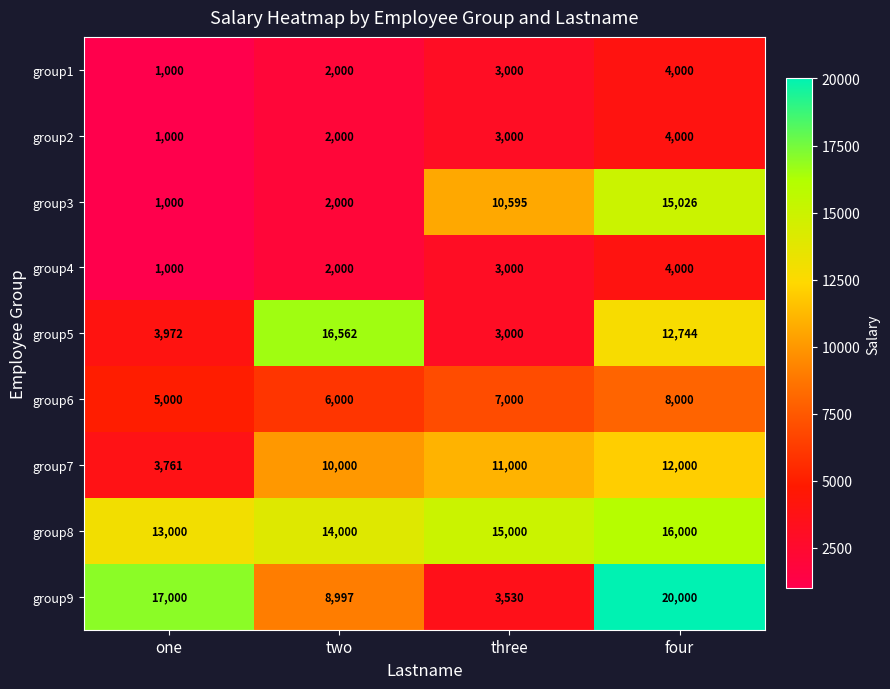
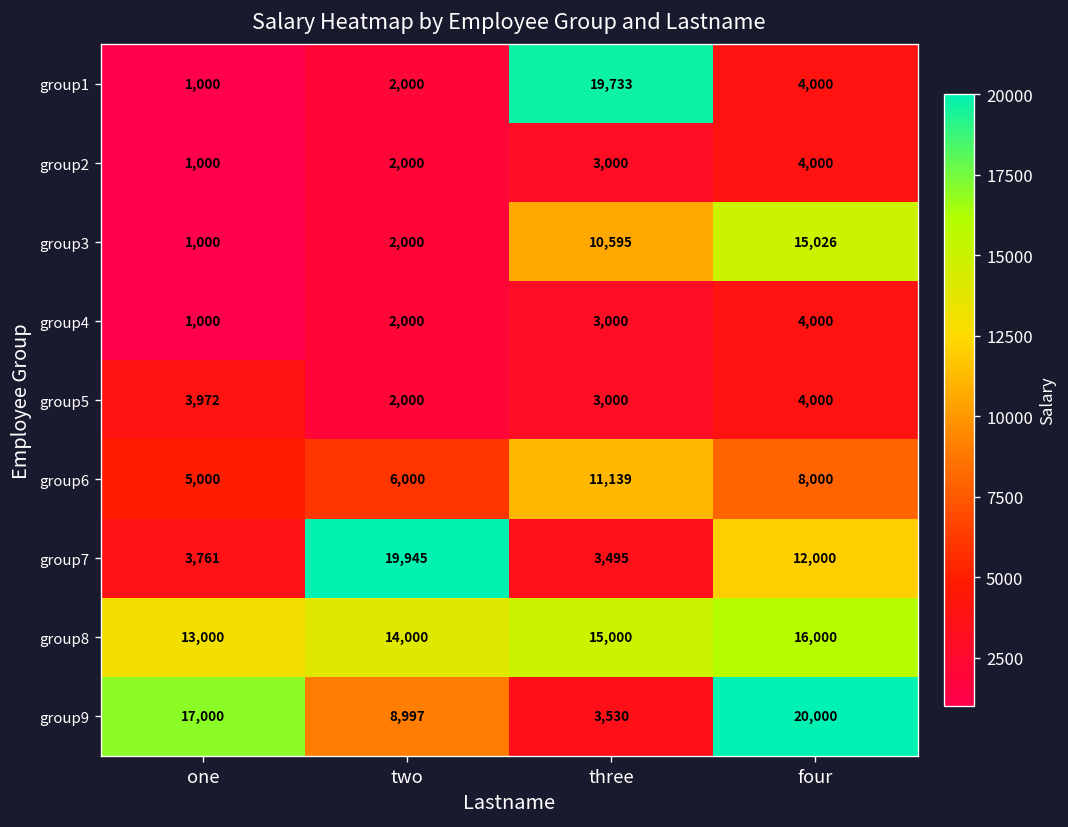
group1, three: 3,000 -> 19,733
group5, two: 16,562 -> 2,000
group5, four: 12,744 -> 4,000
group6, three: 7,000 -> 11,139
group7, two: 10,000 -> 19,945
group7, three: 11,000 -> 3,495
